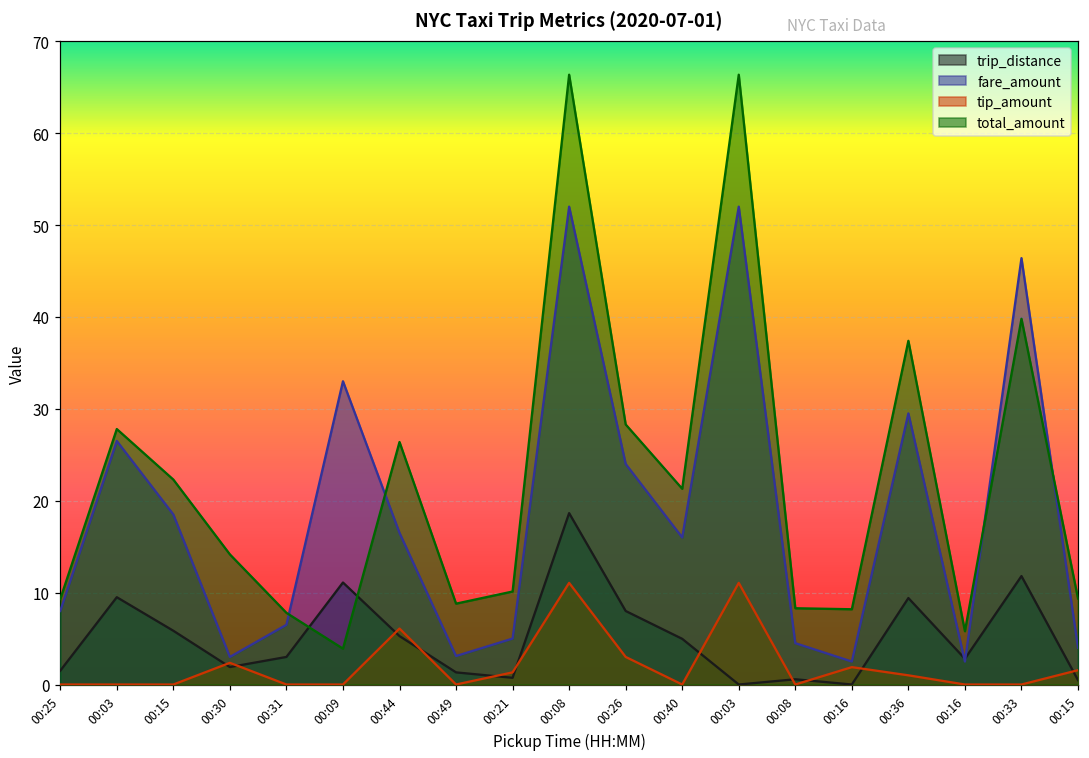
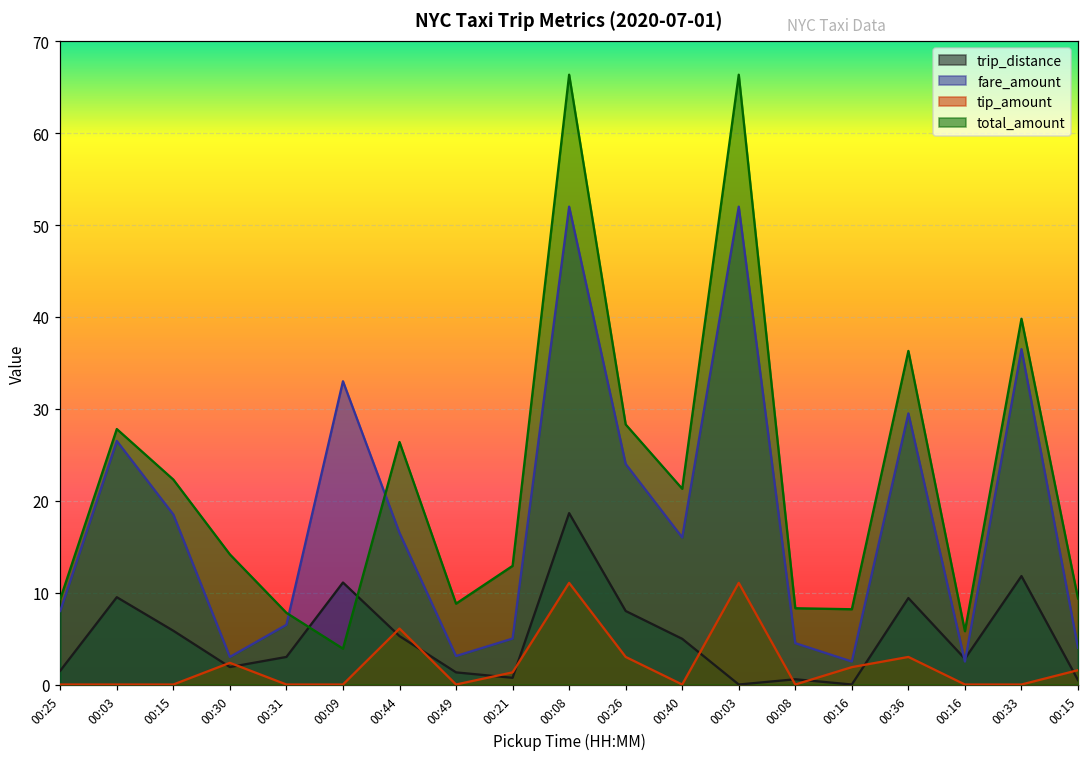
total_amount, 00:21: 10 -> 13
tip_amount, 00:36: 1 -> 3
total_amount, 00:36: 37 -> 36
fare_amount, 00:33: 46 -> 37
